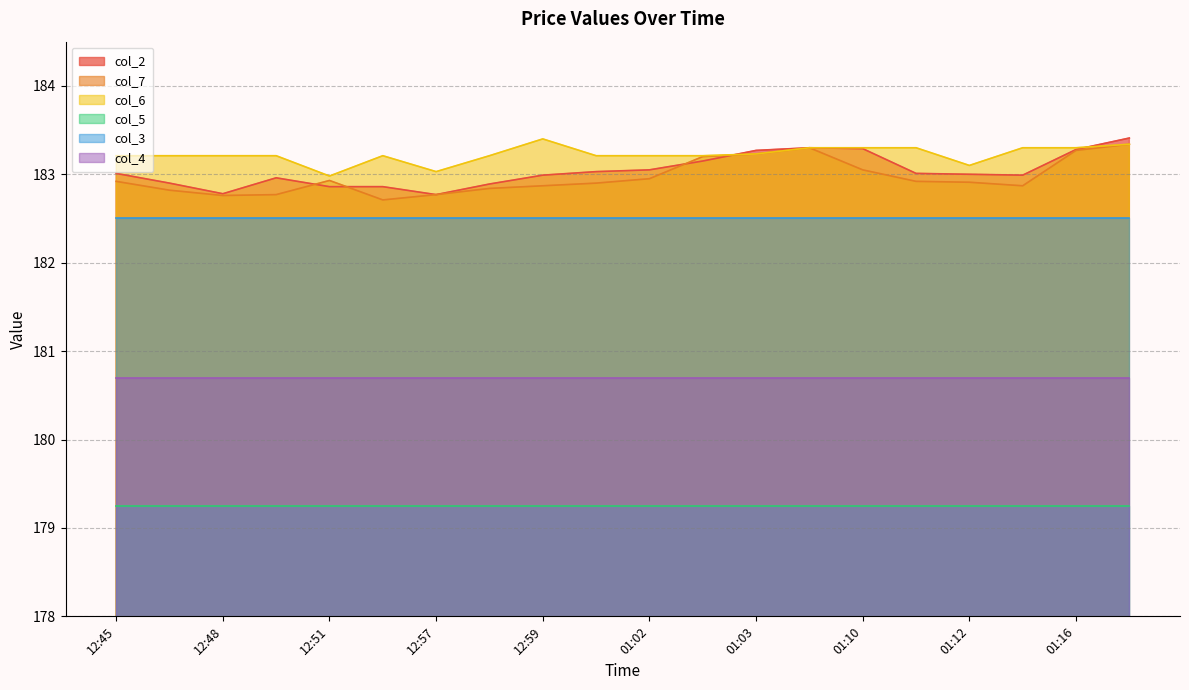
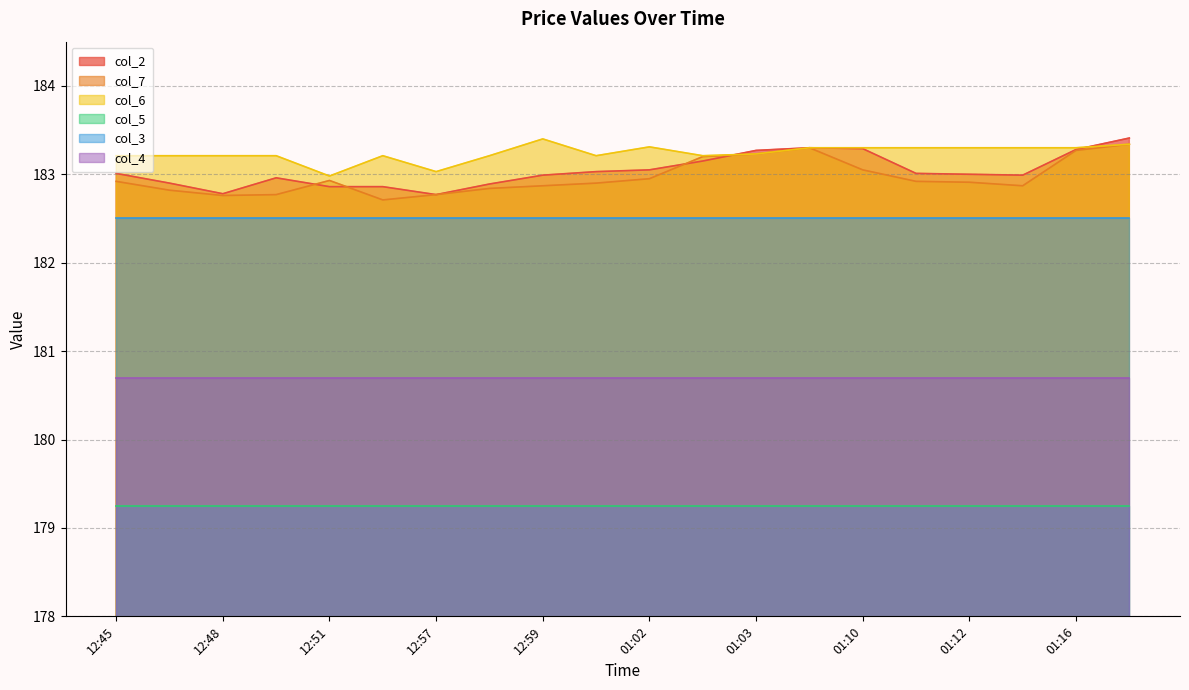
col_6, 01:02: 183.2 -> 183.3
col_6, 01:12: 183.1 -> 183.3
